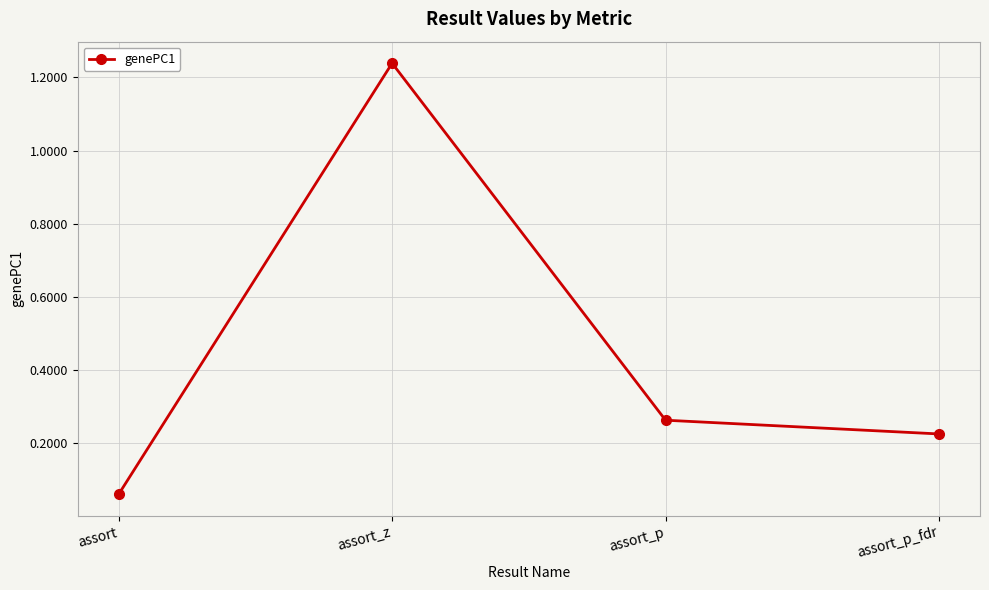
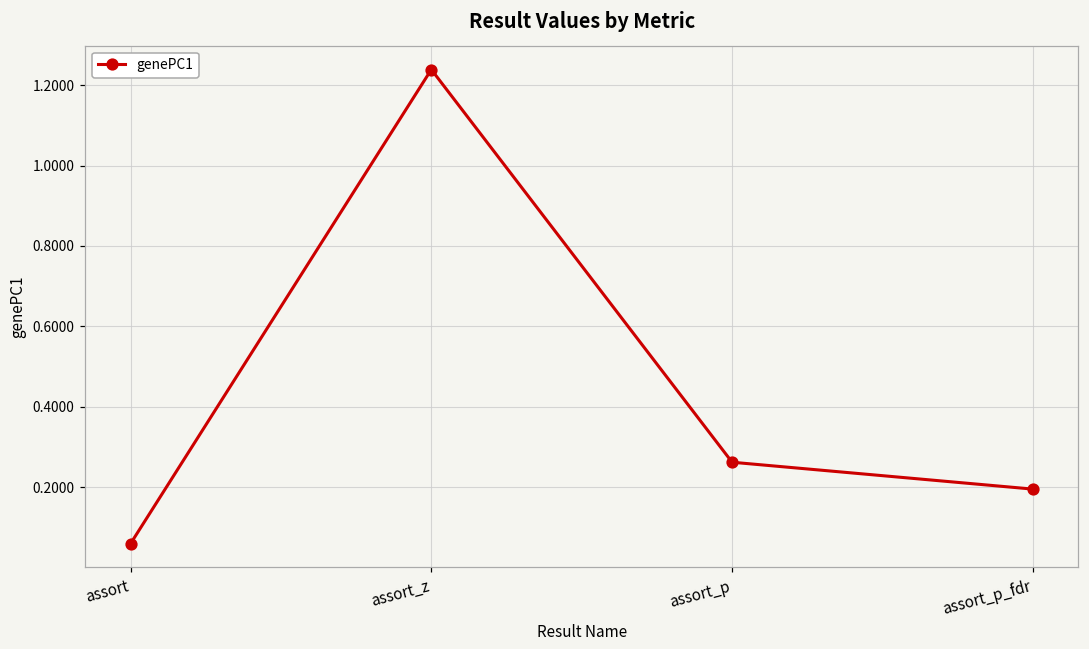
assort_p_fdr: 0.22 -> 0.20
